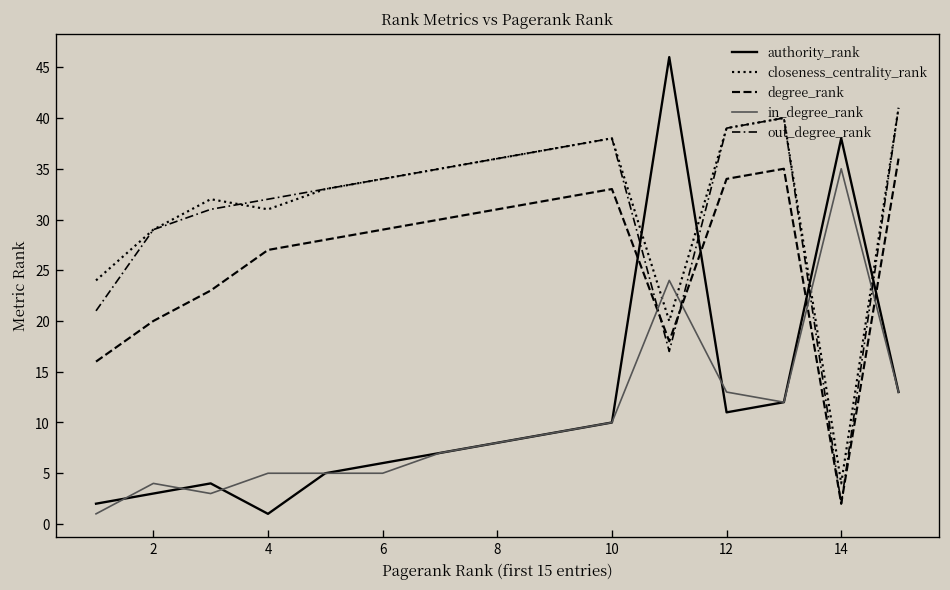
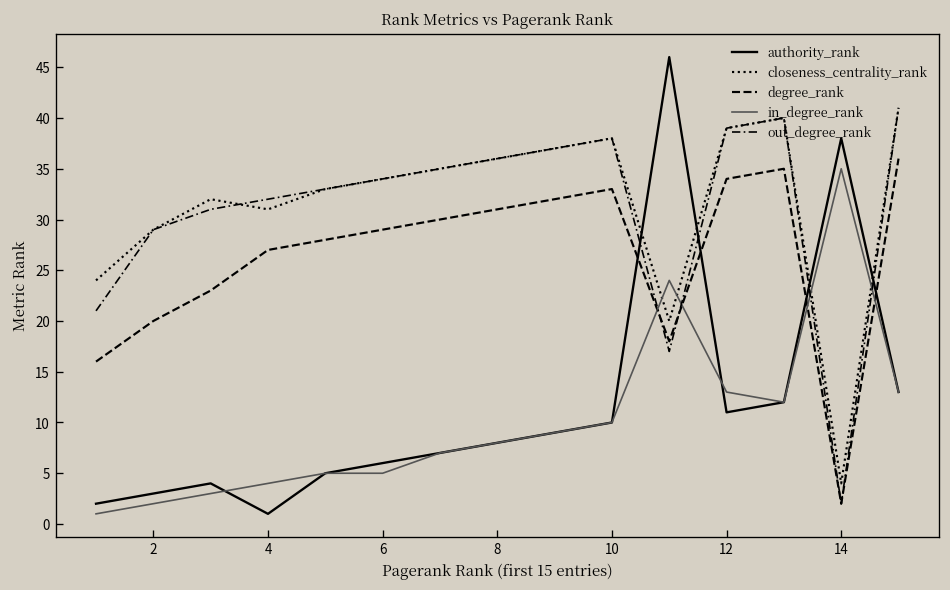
in_degree_rank, 2: 4 -> 2
in_degree_rank, 4: 5 -> 4
